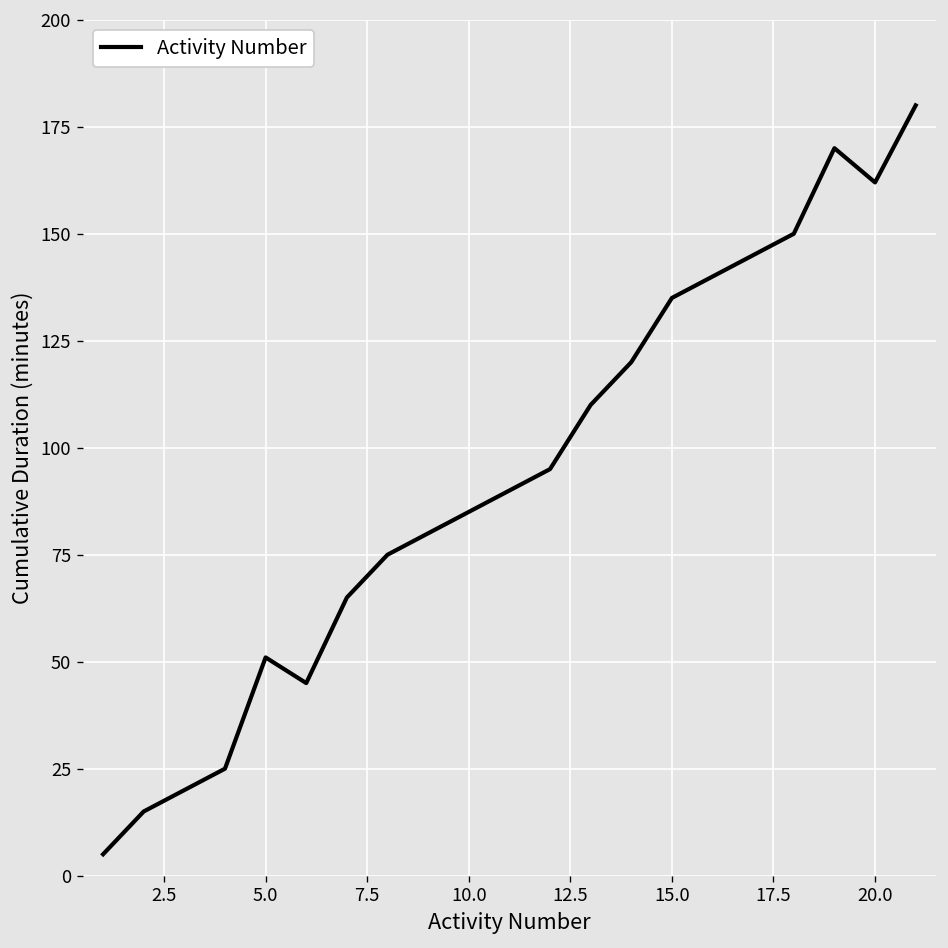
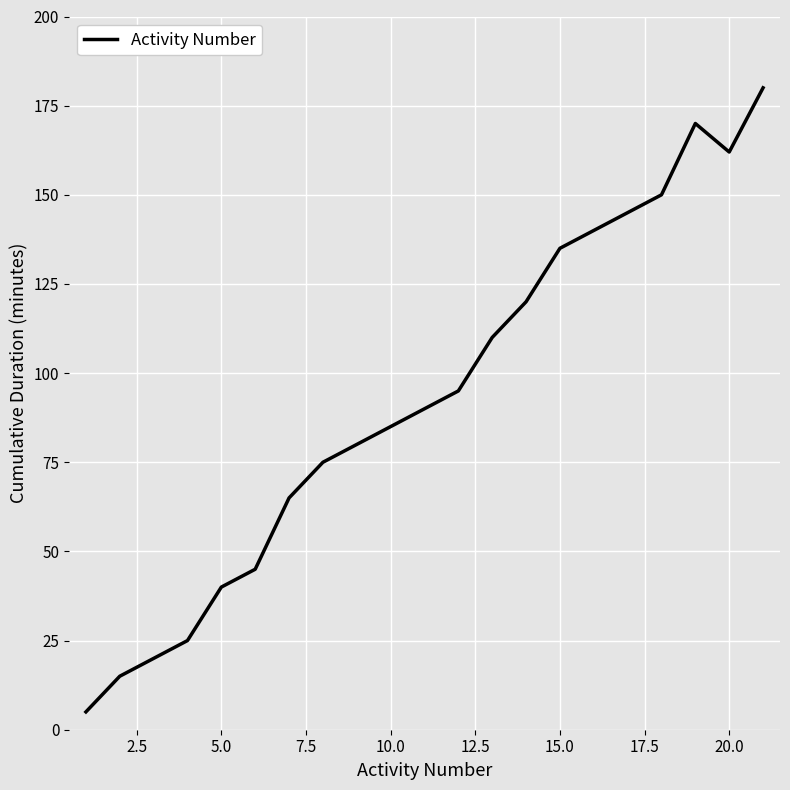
5.0: 51 -> 40
